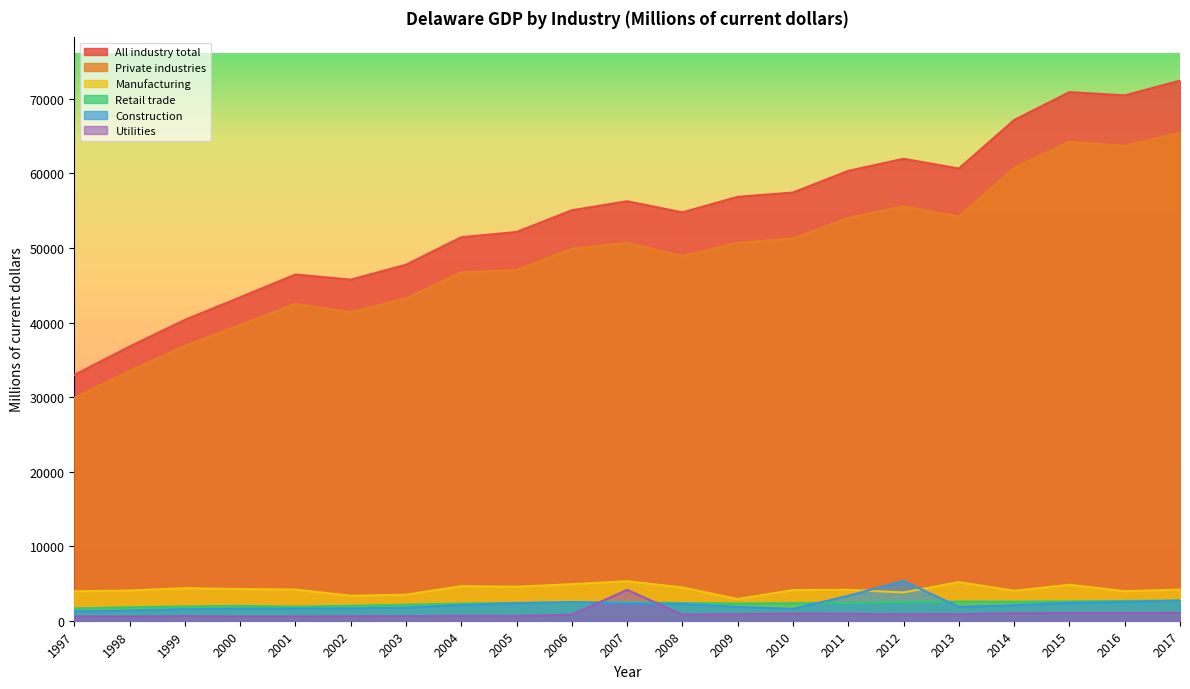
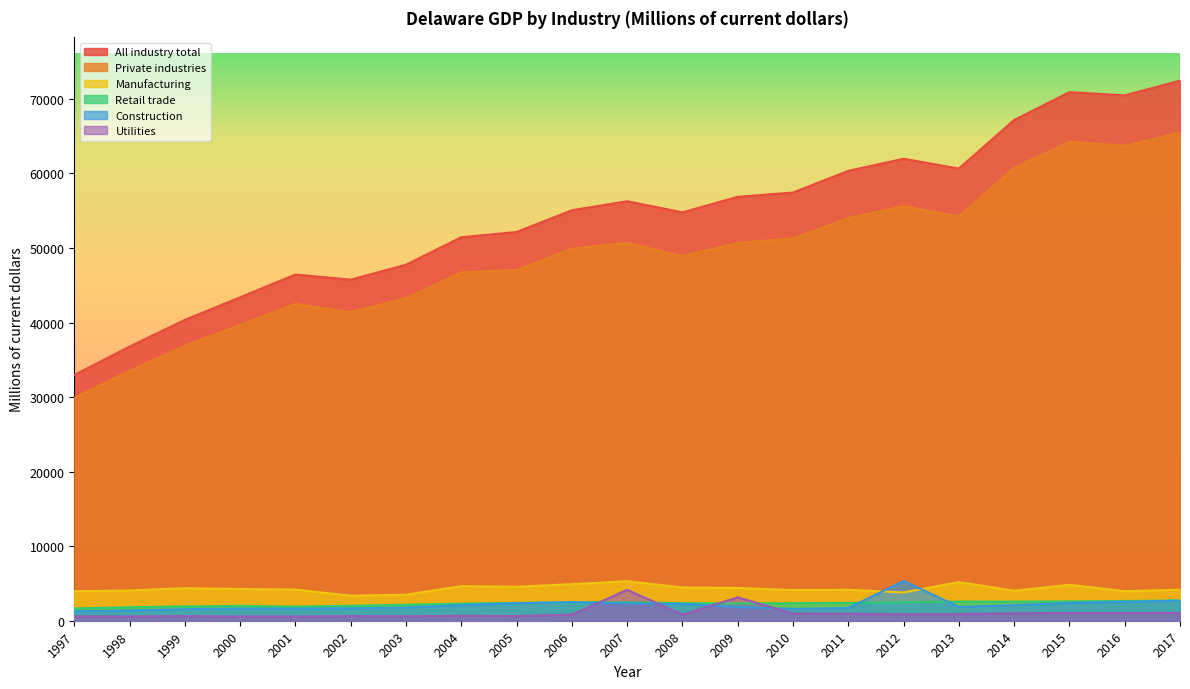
Manufacturing, 2009: 3000 -> 4000
Utilities, 2009: 1000 -> 3000
Construction, 2011: 3000 -> 2000
